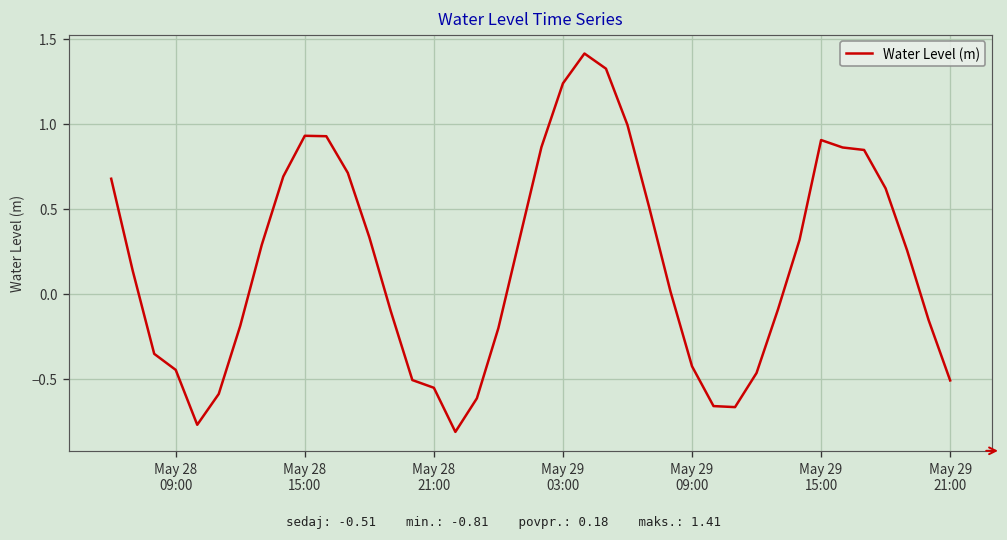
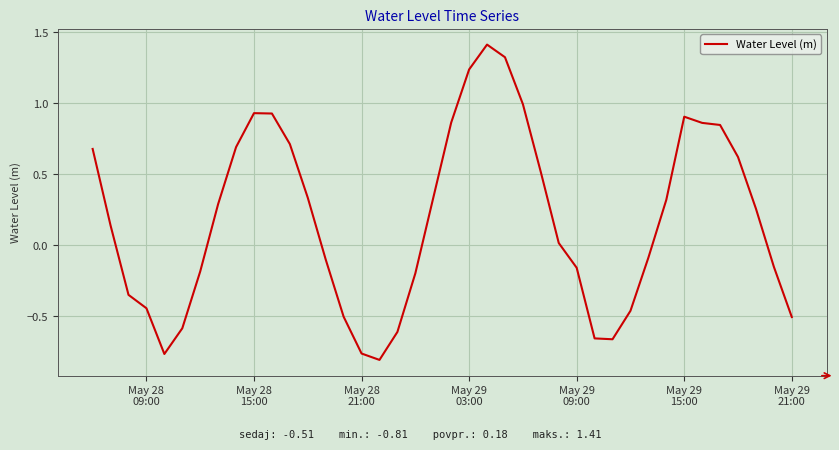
May 28 21:00: -0.55 -> -0.76
May 29 09:00: -0.42 -> -0.16
